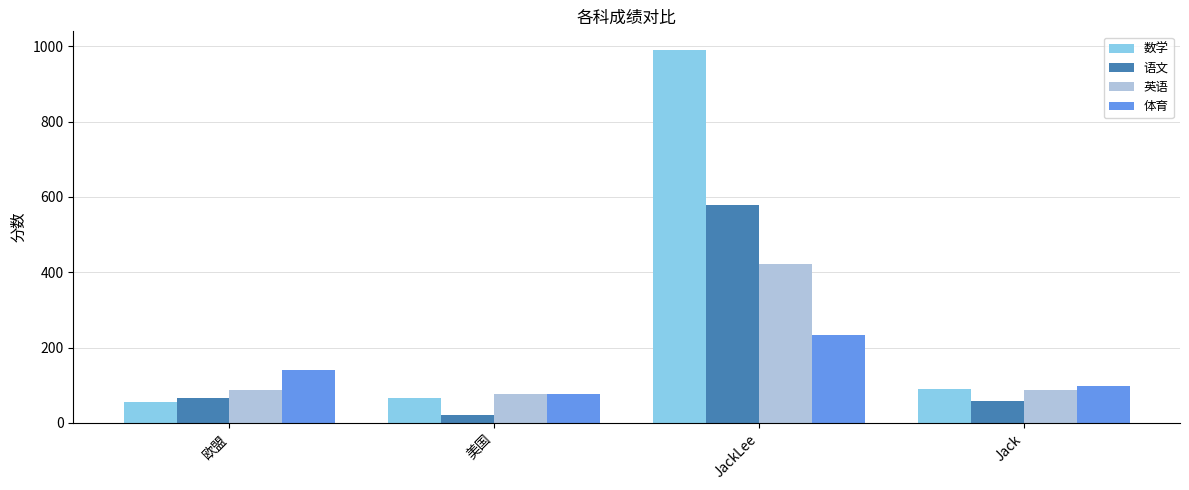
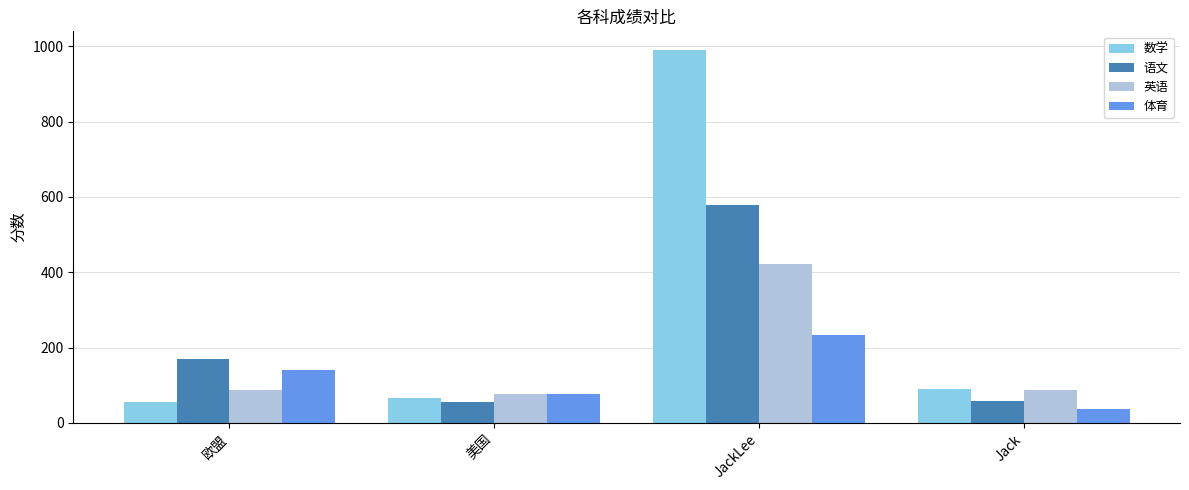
语文, 欧盟: 70 -> 170
语文, 美国: 20 -> 60
体育, Jack: 100 -> 40
